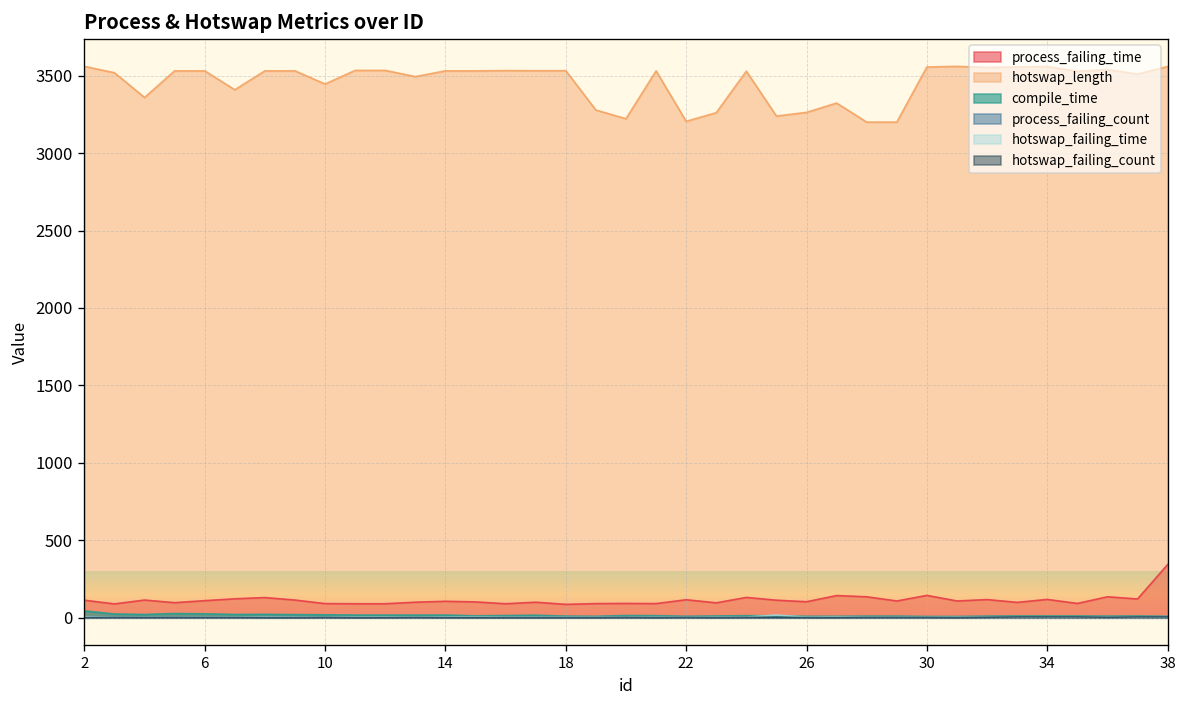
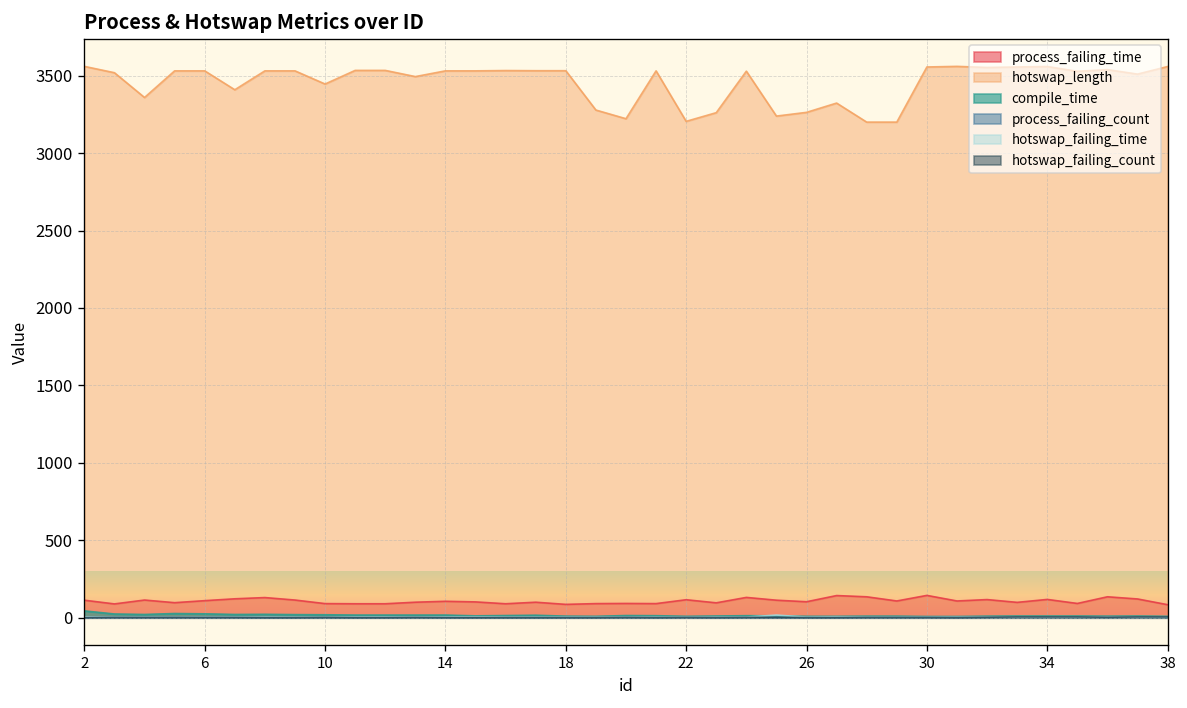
process_failing_time, 38: 340 -> 80
